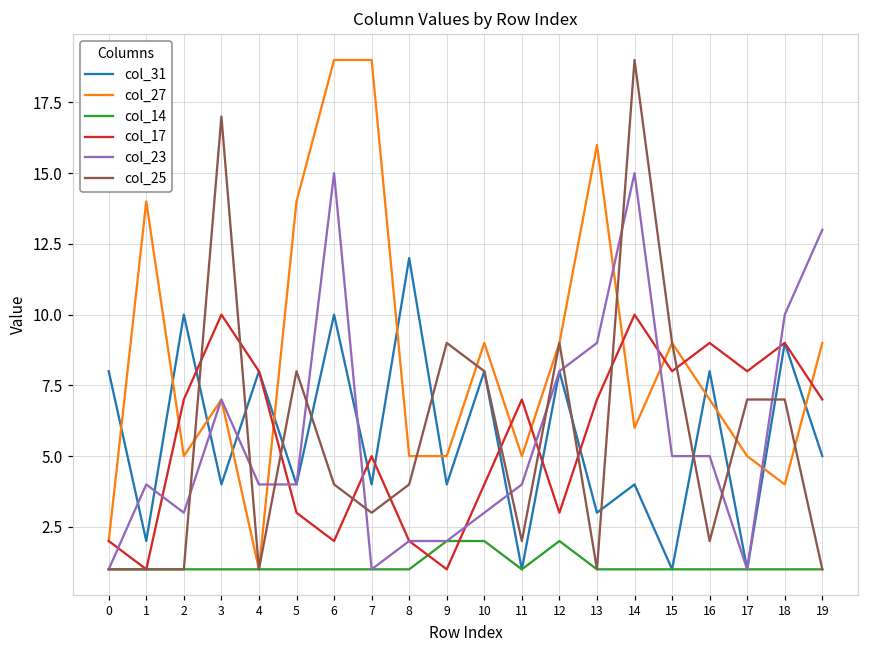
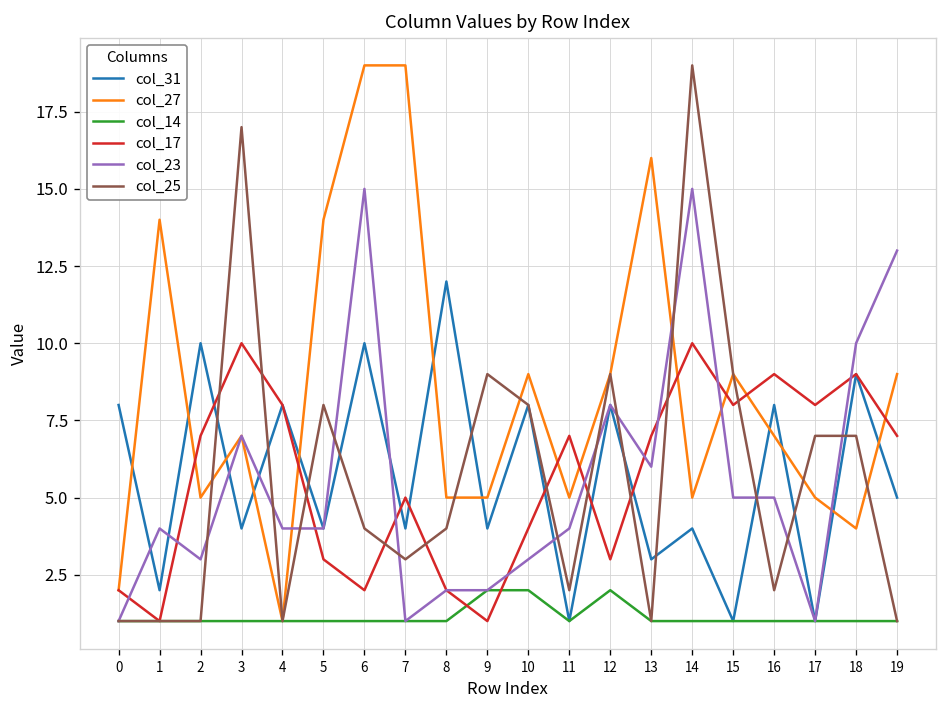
col_23, 13: 9 -> 6
col_27, 14: 6 -> 5
